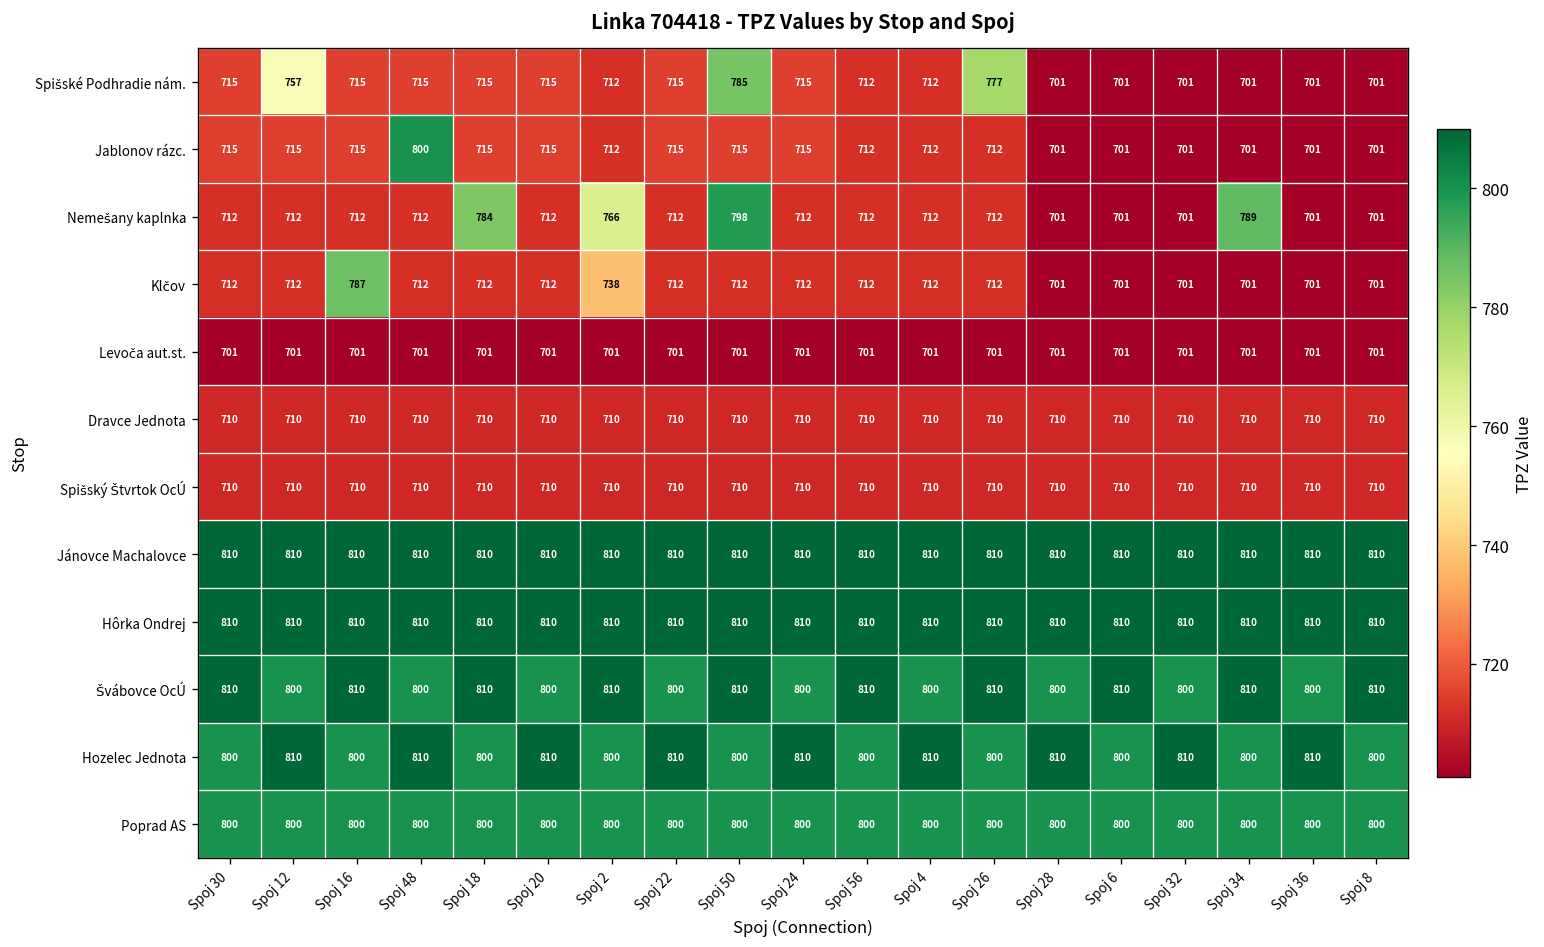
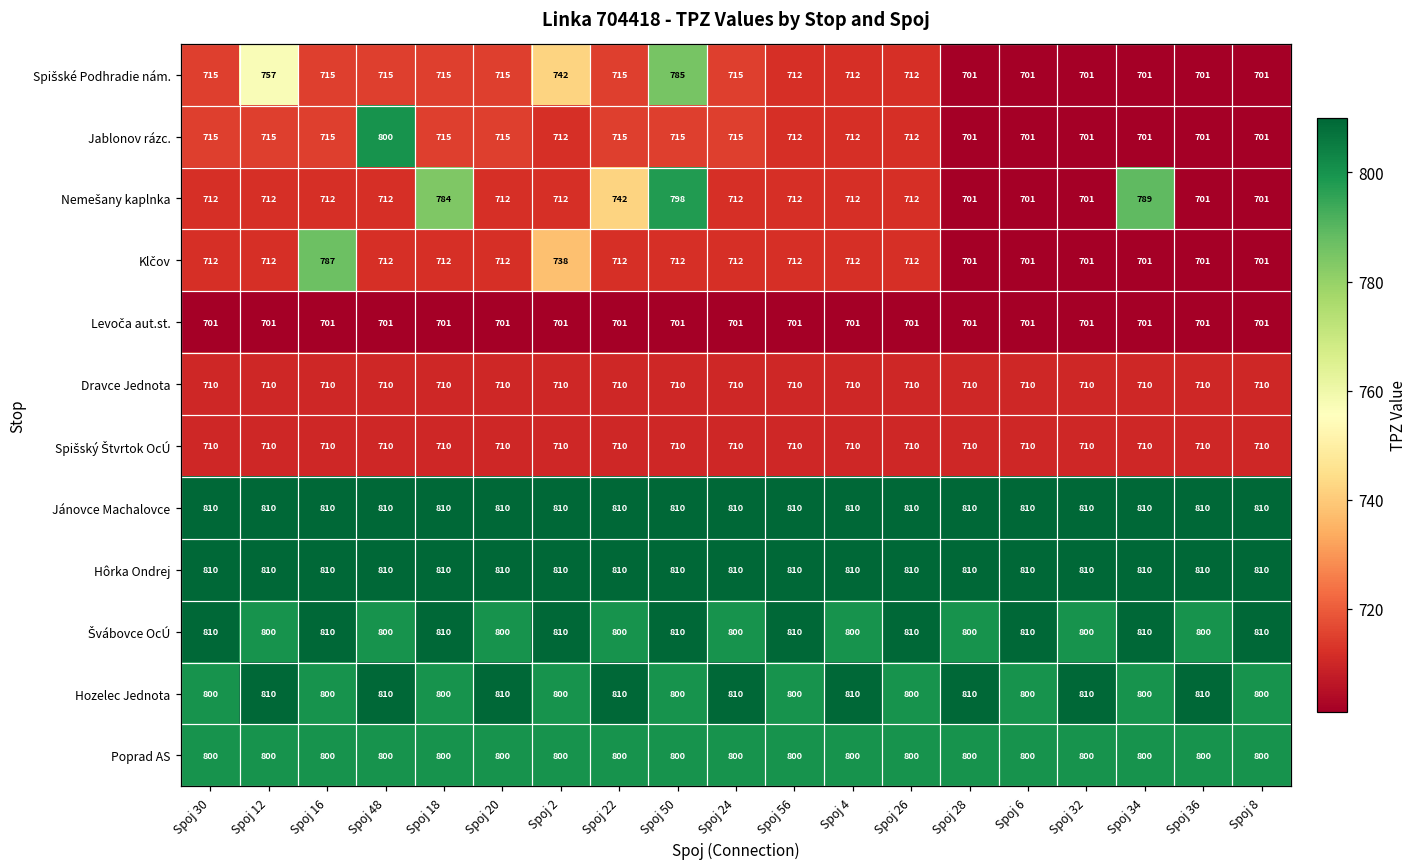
Spišské Podhradie nám., Spoj 2: 712 -> 742
Spišské Podhradie nám., Spoj 26: 777 -> 712
Nemešany kaplnka, Spoj 2: 766 -> 712
Nemešany kaplnka, Spoj 22: 712 -> 742
